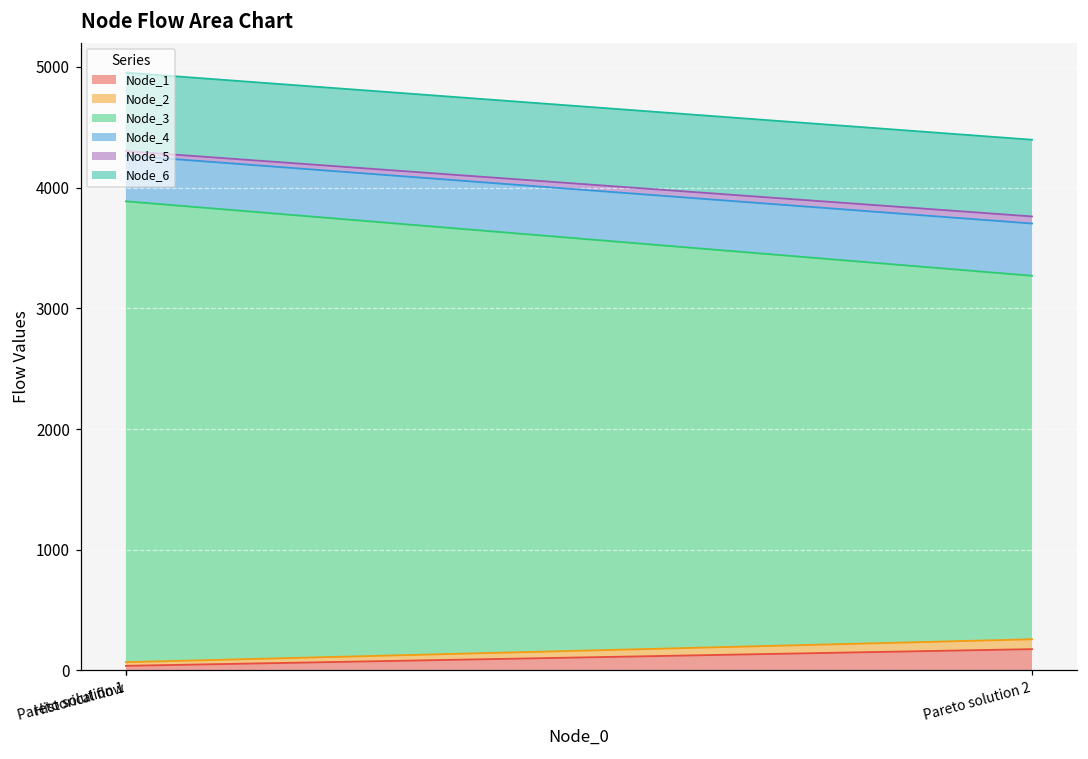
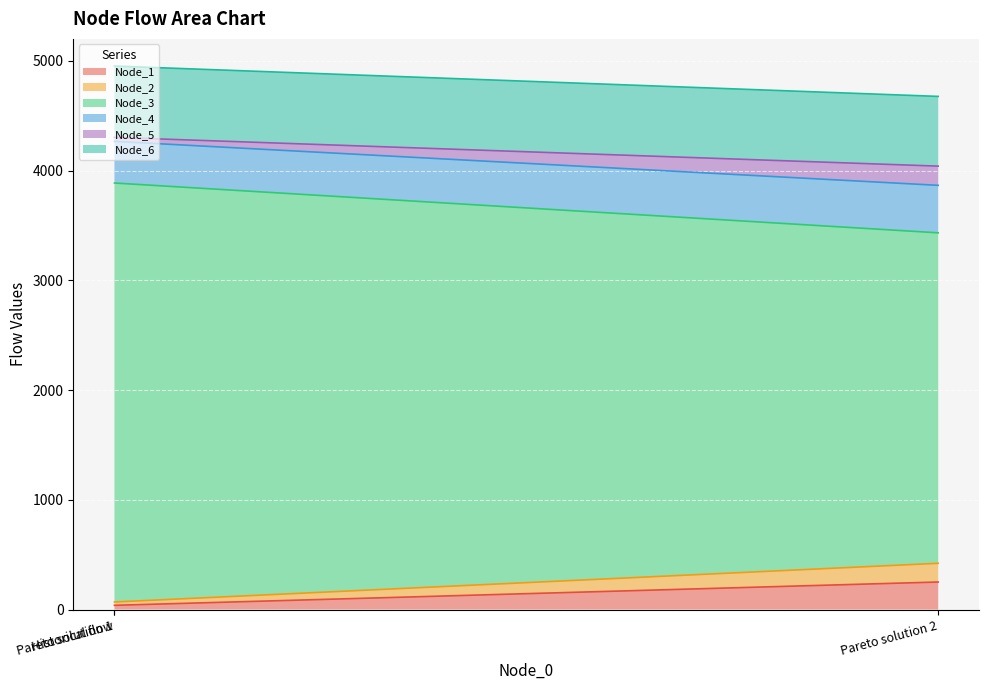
Node_1, Pareto solution 2: 180 -> 250
Node_2, Pareto solution 2: 80 -> 170
Node_5, Pareto solution 2: 60 -> 180
